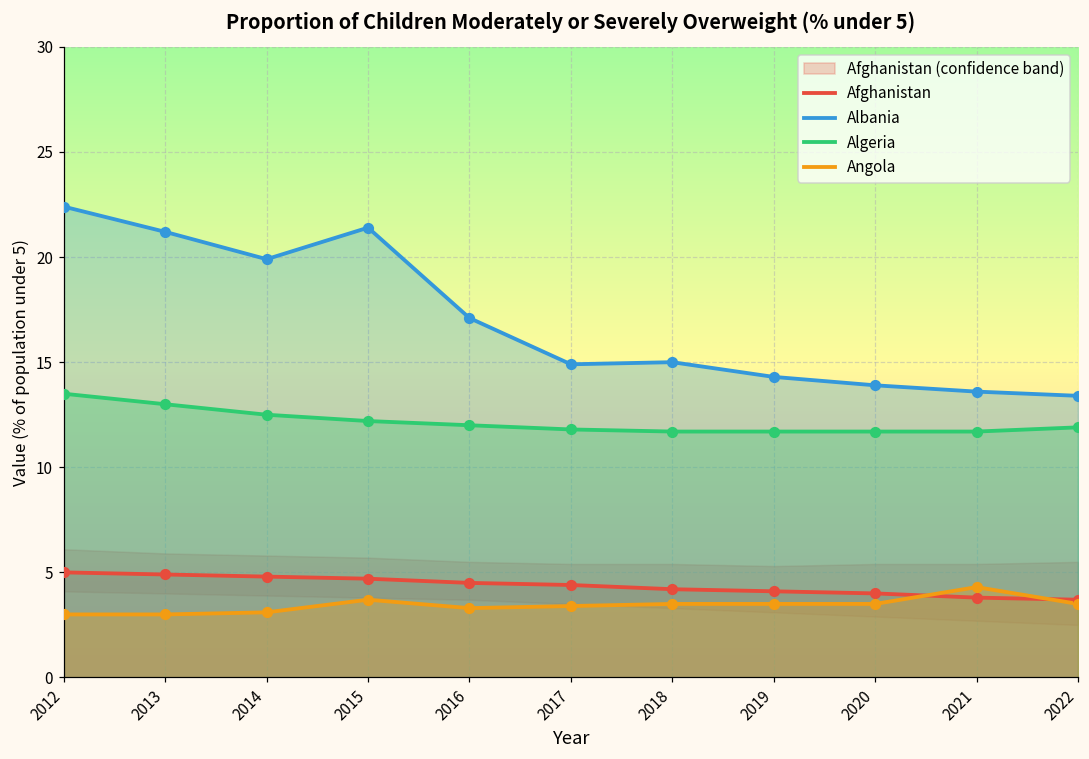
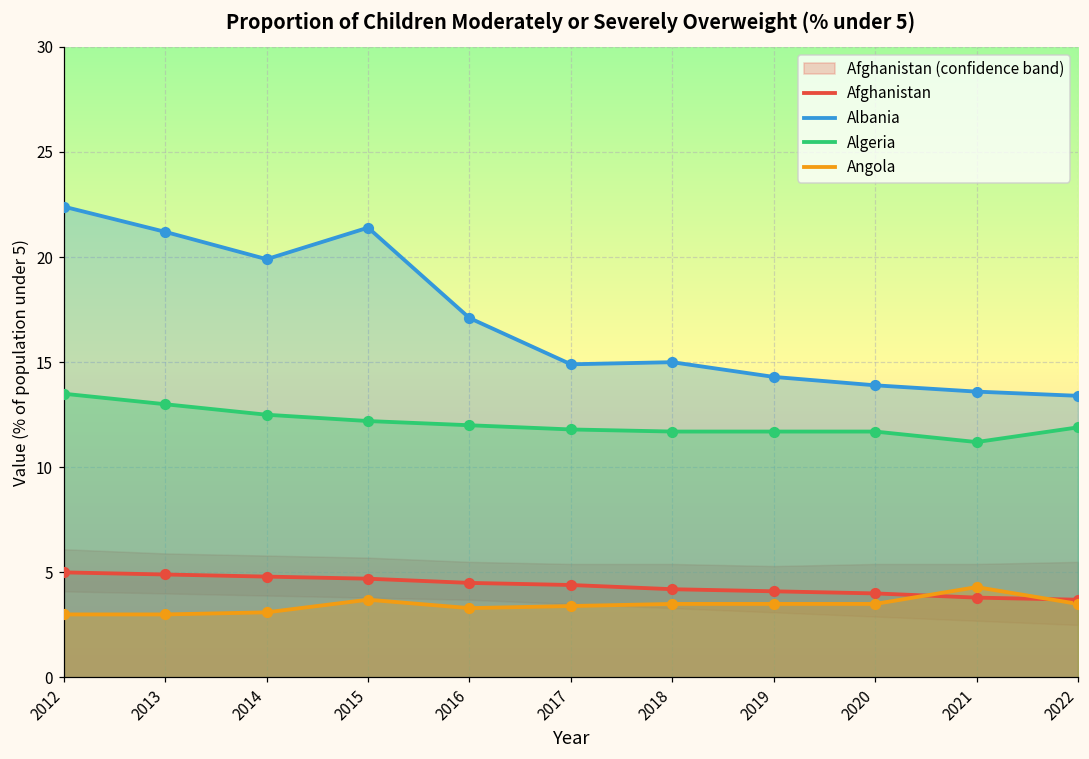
Algeria, 2021: 11.7 -> 11.2
